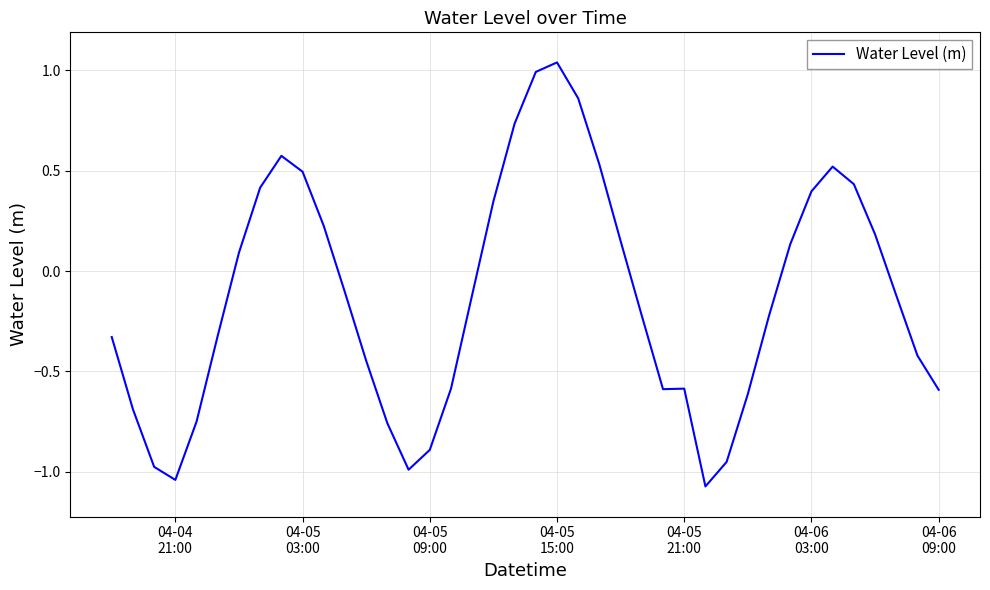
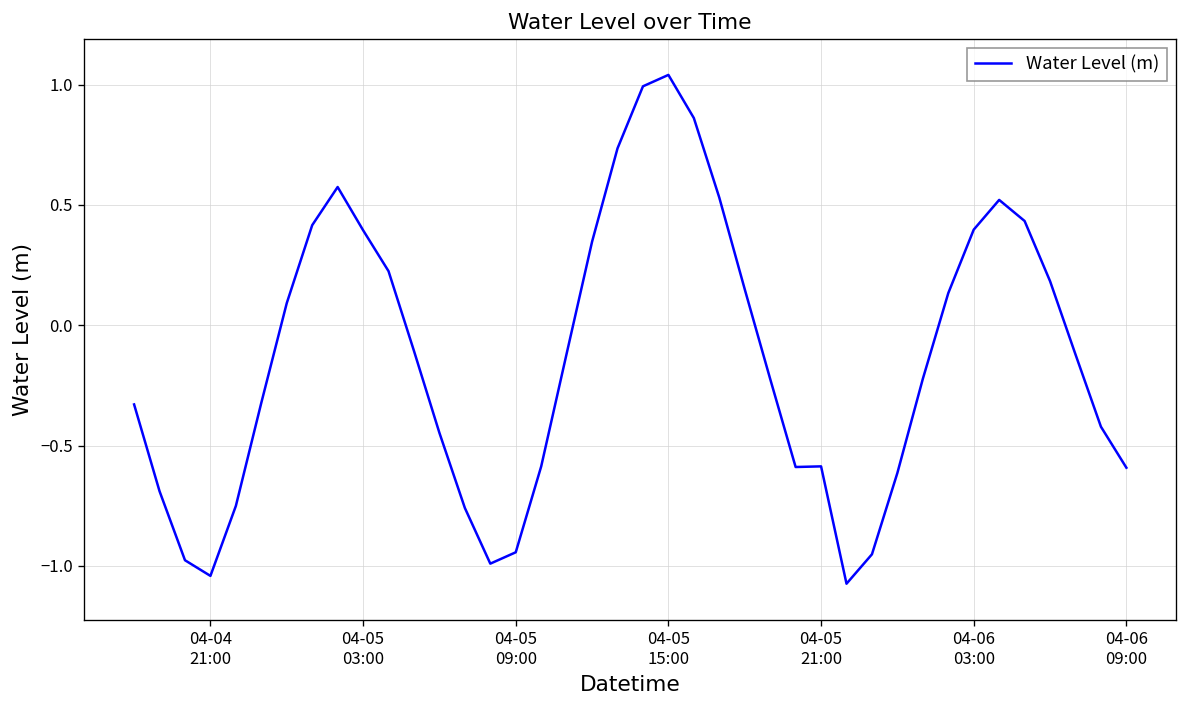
04-05 03:00: 0.50 -> 0.39
04-05 09:00: -0.89 -> -0.94
